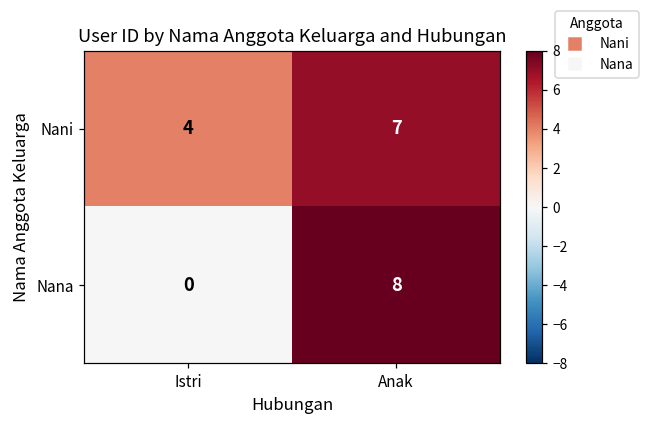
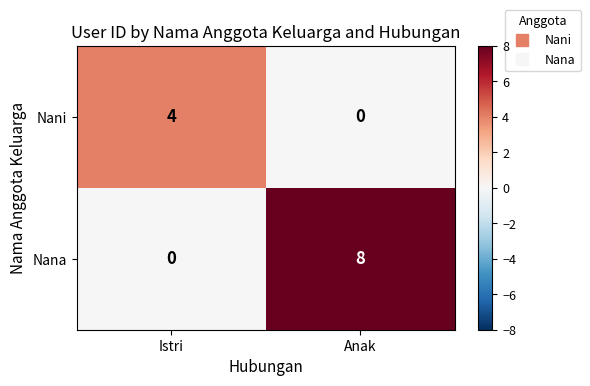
Nani, Anak: 7 -> 0
